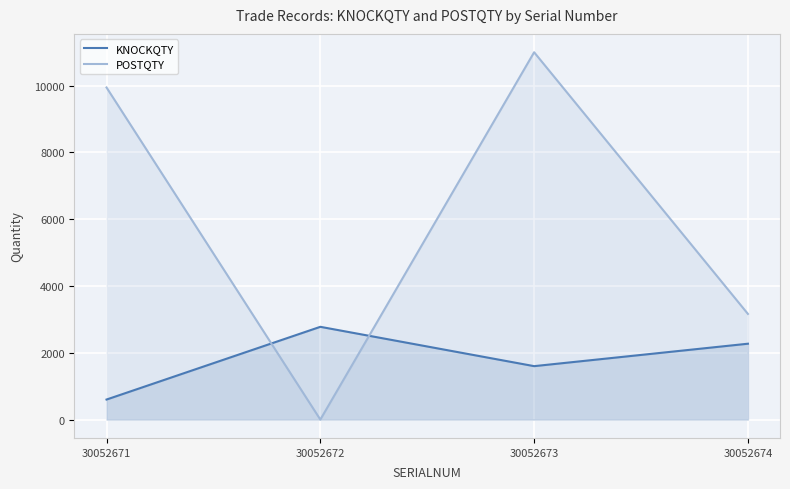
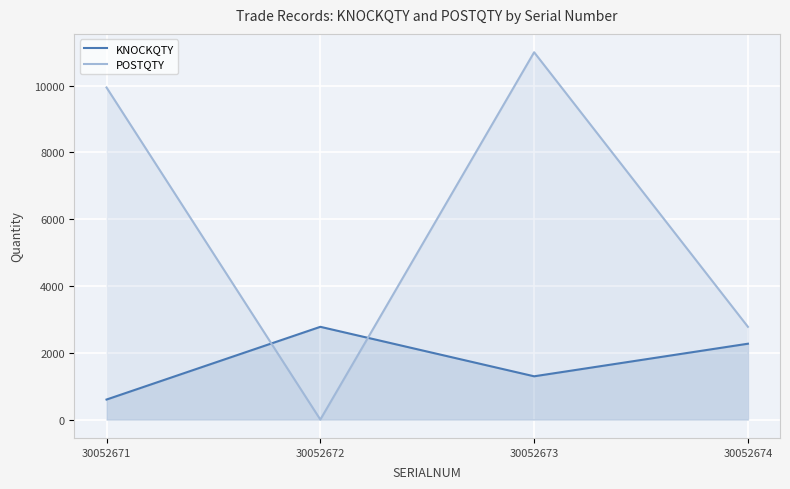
KNOCKQTY, 30052673: 1600 -> 1300
POSTQTY, 30052674: 3200 -> 2800
